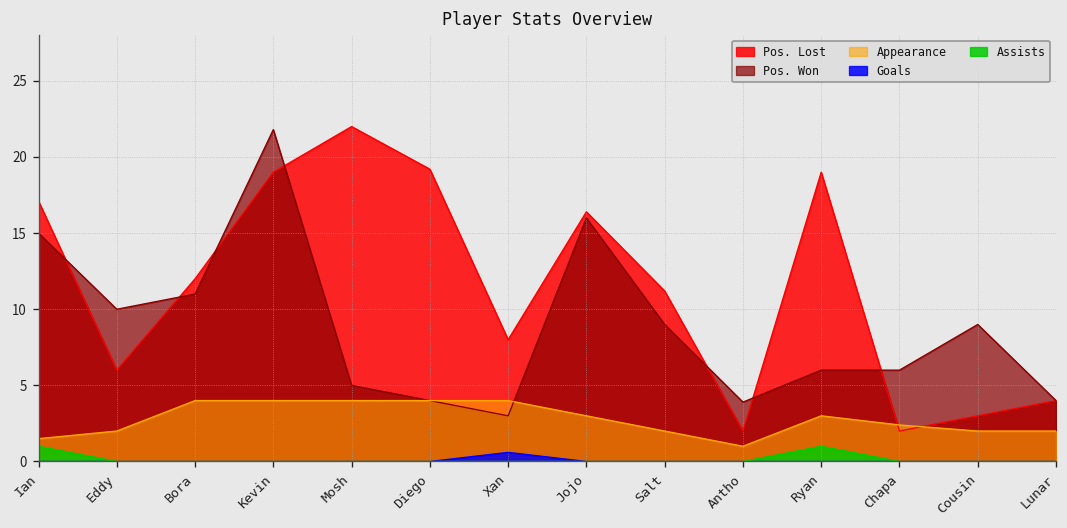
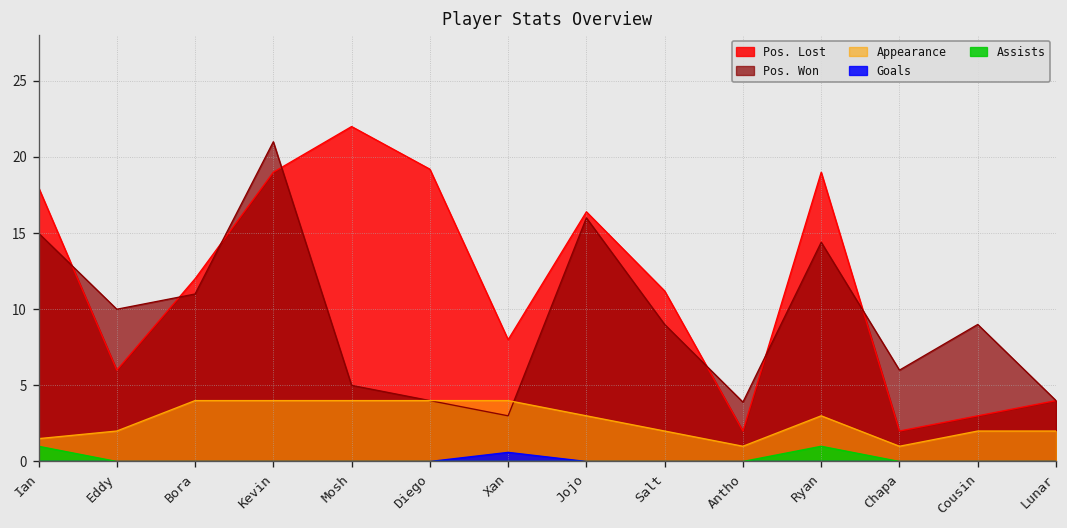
Pos. Lost, Ian: 17.1 -> 18.0
Pos. Won, Kevin: 21.8 -> 21.0
Pos. Won, Ryan: 6.0 -> 14.4
Appearance, Chapa: 2.4 -> 1.0
